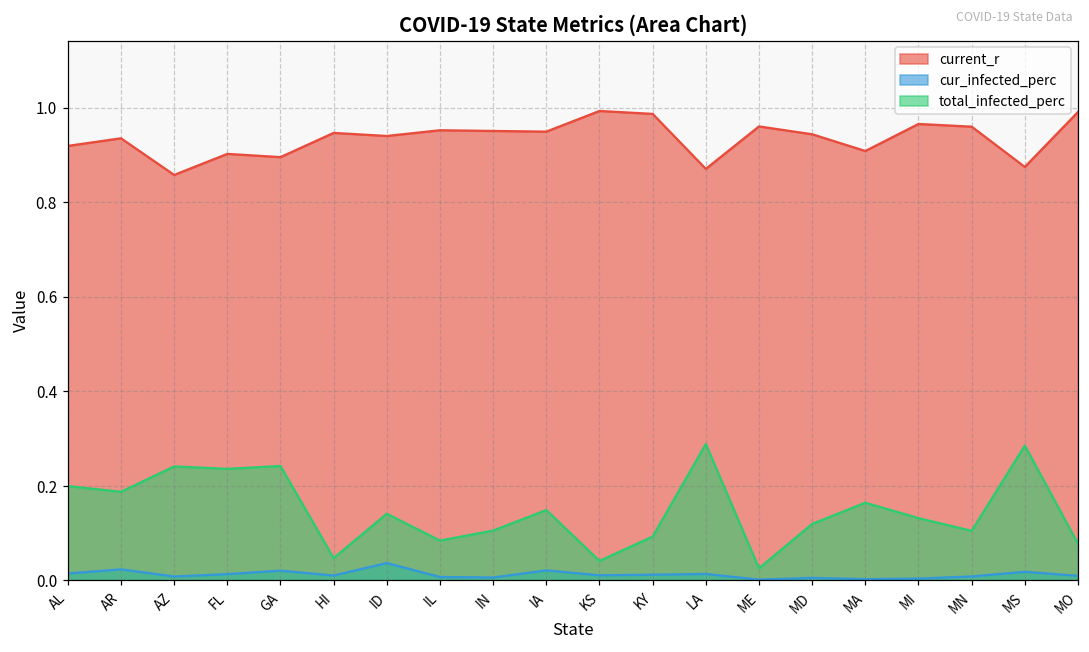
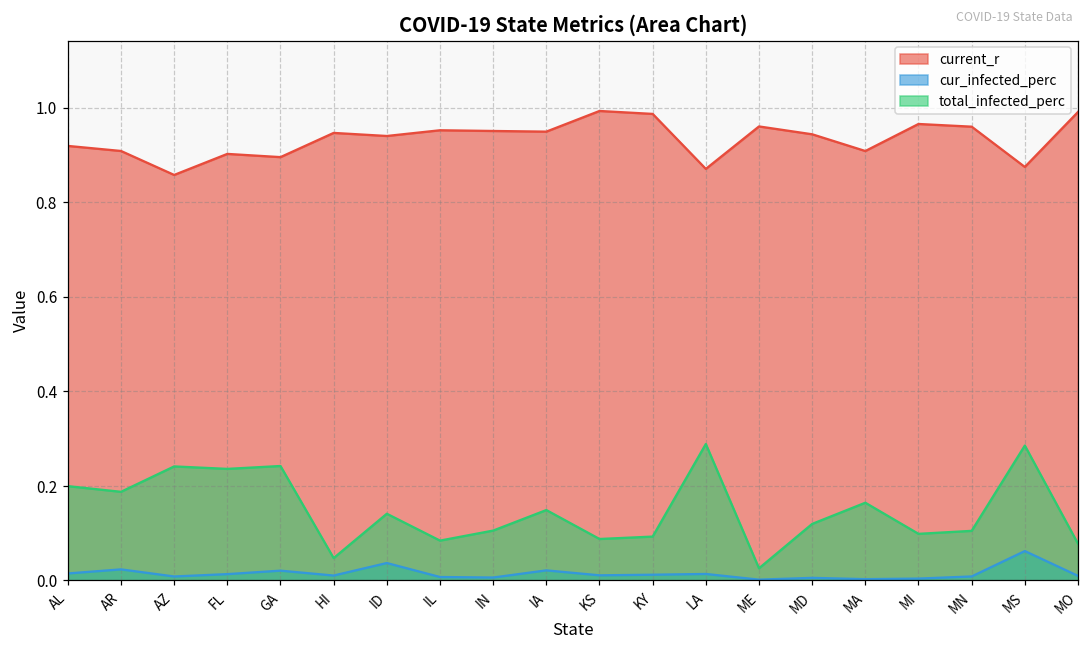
current_r, AR: 0.93 -> 0.91
total_infected_perc, KS: 0.04 -> 0.09
total_infected_perc, MI: 0.13 -> 0.10
cur_infected_perc, MS: 0.02 -> 0.06
